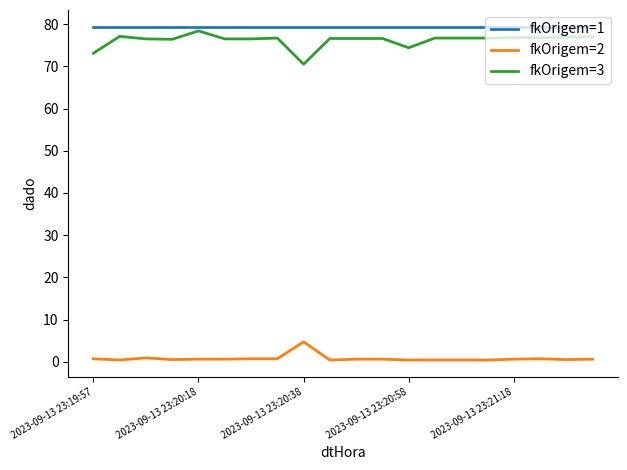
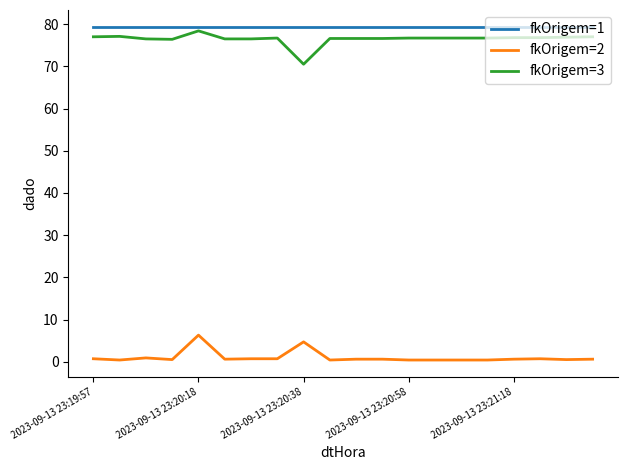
fkOrigem=3, 2023-09-13 23:19:57: 73 -> 77
fkOrigem=2, 2023-09-13 23:20:18: 1 -> 6
fkOrigem=3, 2023-09-13 23:20:58: 74 -> 77
